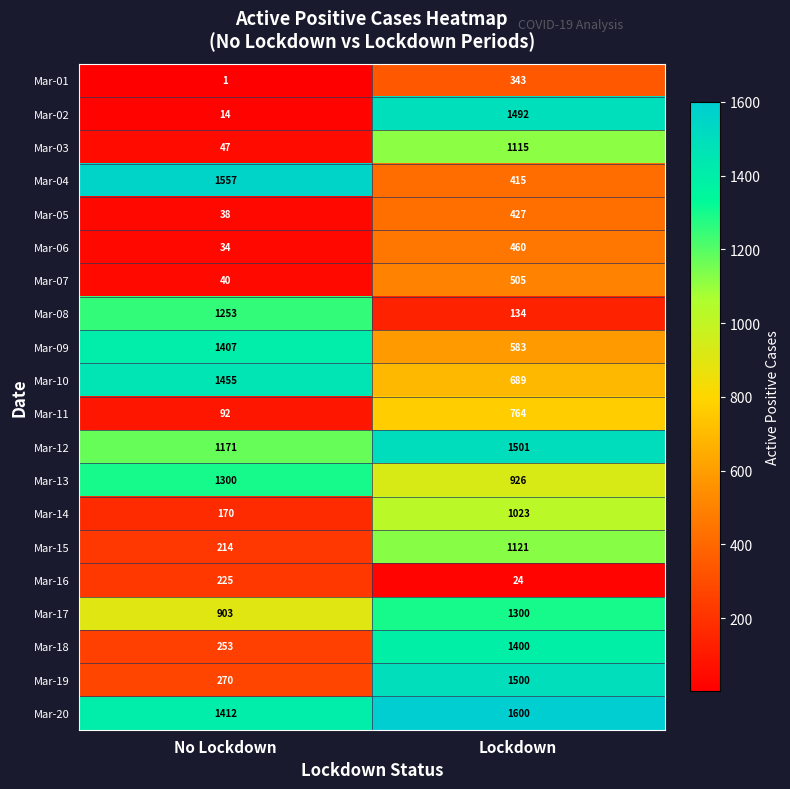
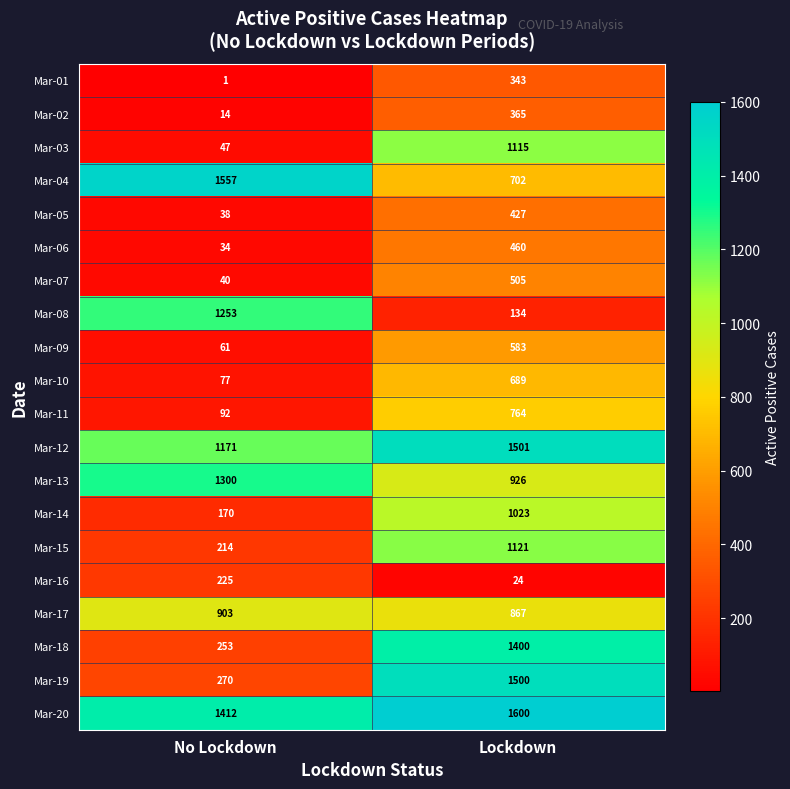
Mar-02, Lockdown: 1492 -> 365
Mar-04, Lockdown: 415 -> 702
Mar-09, No Lockdown: 1407 -> 61
Mar-10, No Lockdown: 1455 -> 77
Mar-17, Lockdown: 1300 -> 867
